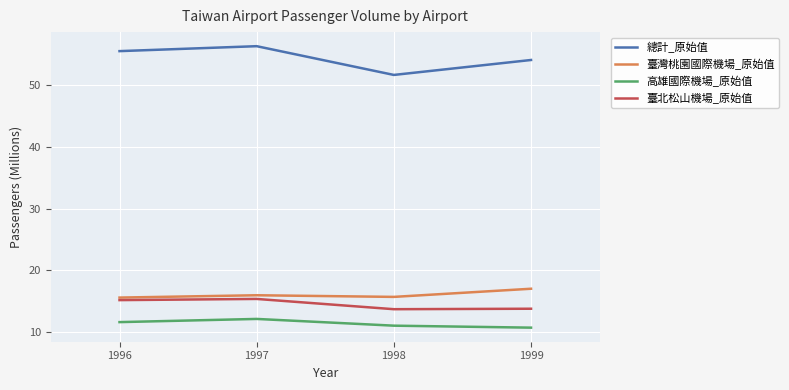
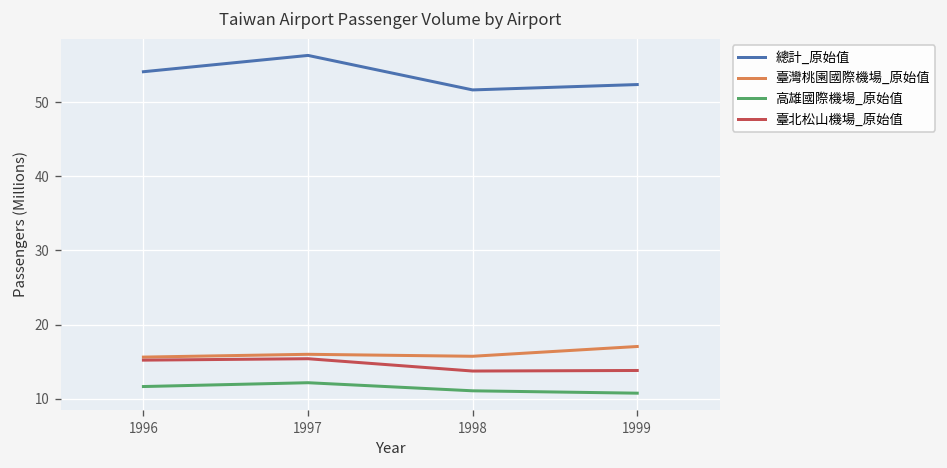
總計_原始值, 1996: 56 -> 54
總計_原始值, 1999: 54 -> 52
